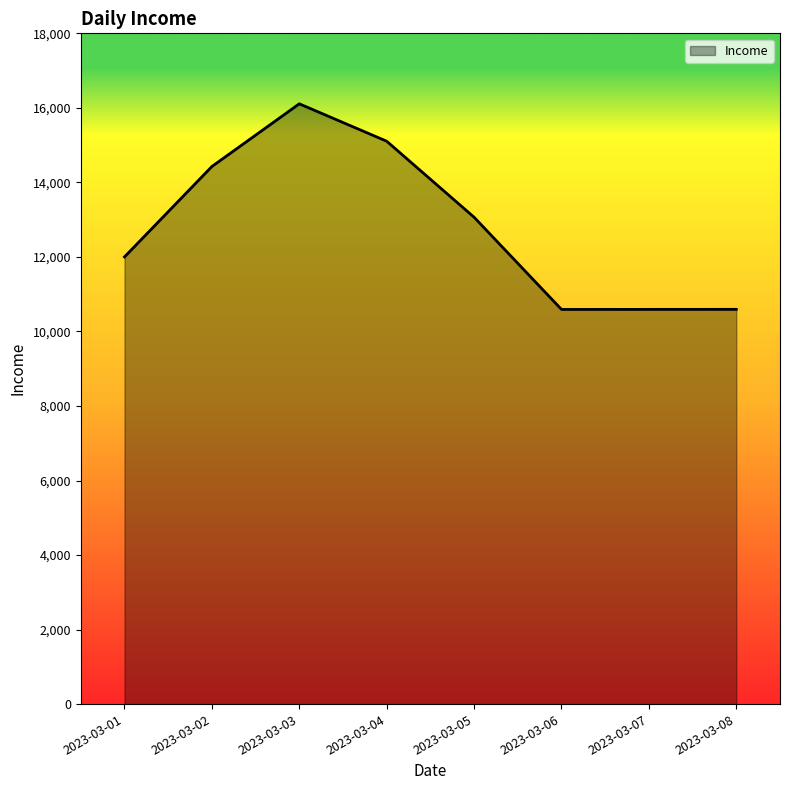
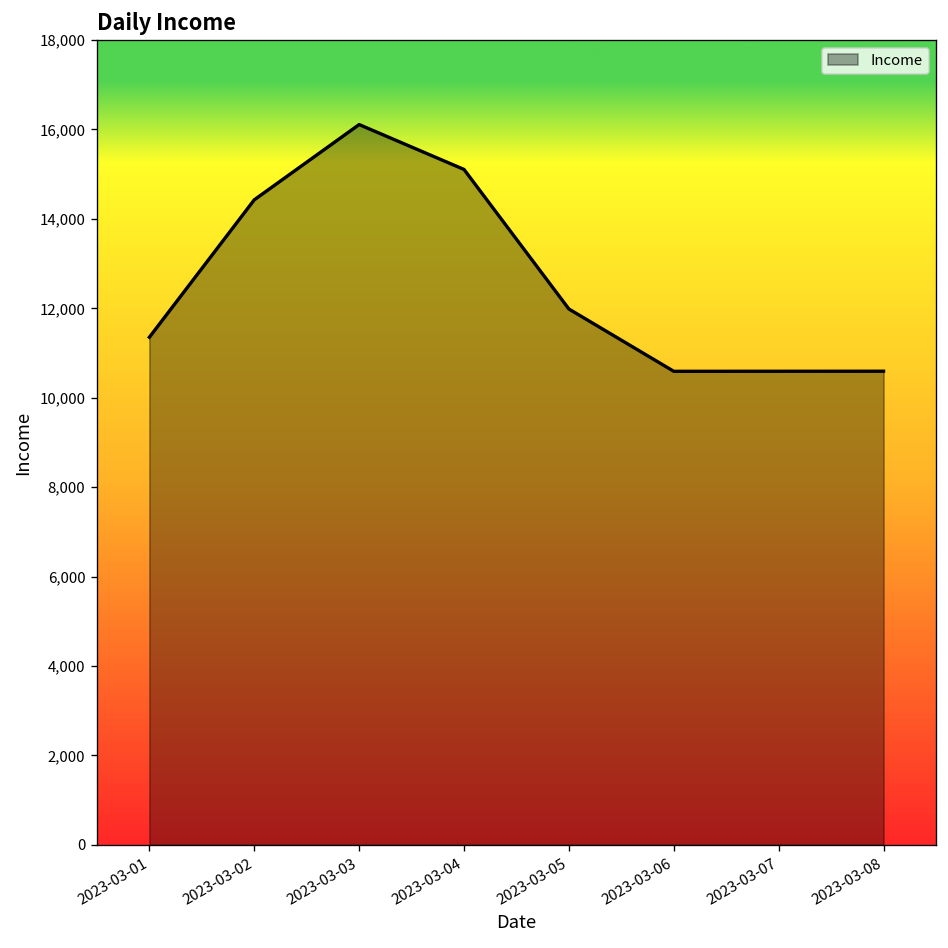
2023-03-01: 12,000 -> 11,400
2023-03-05: 13,100 -> 12,000
